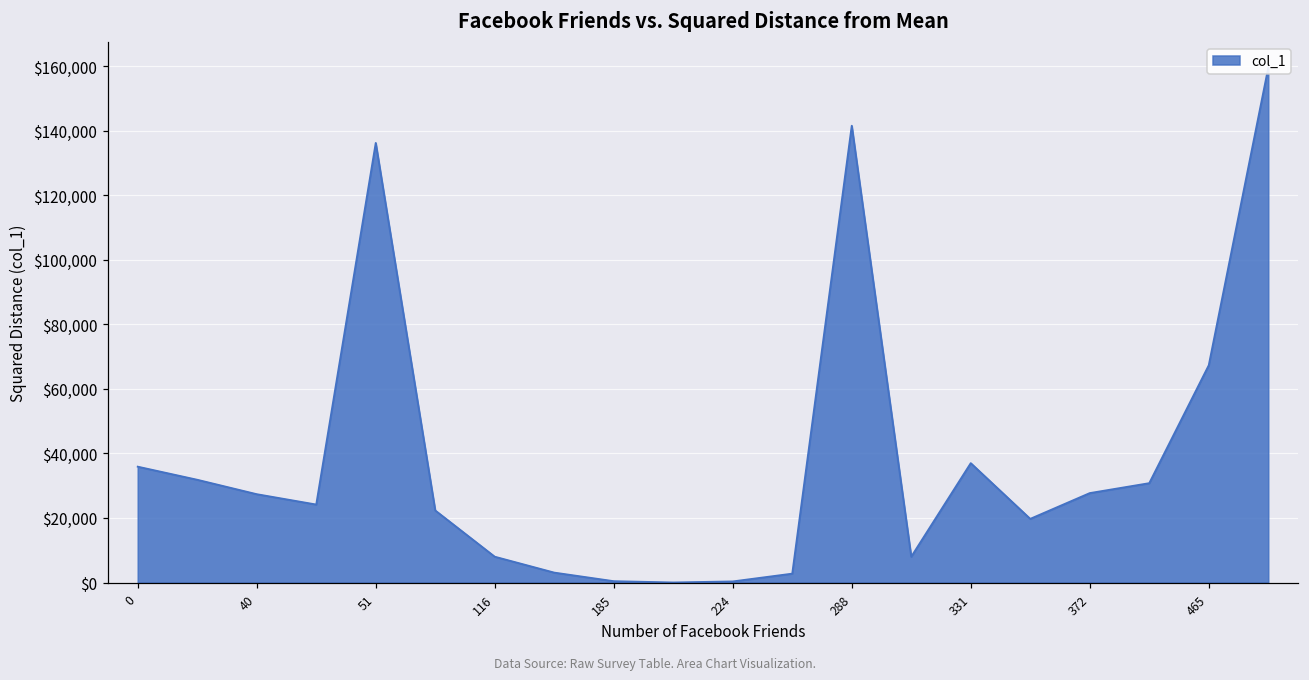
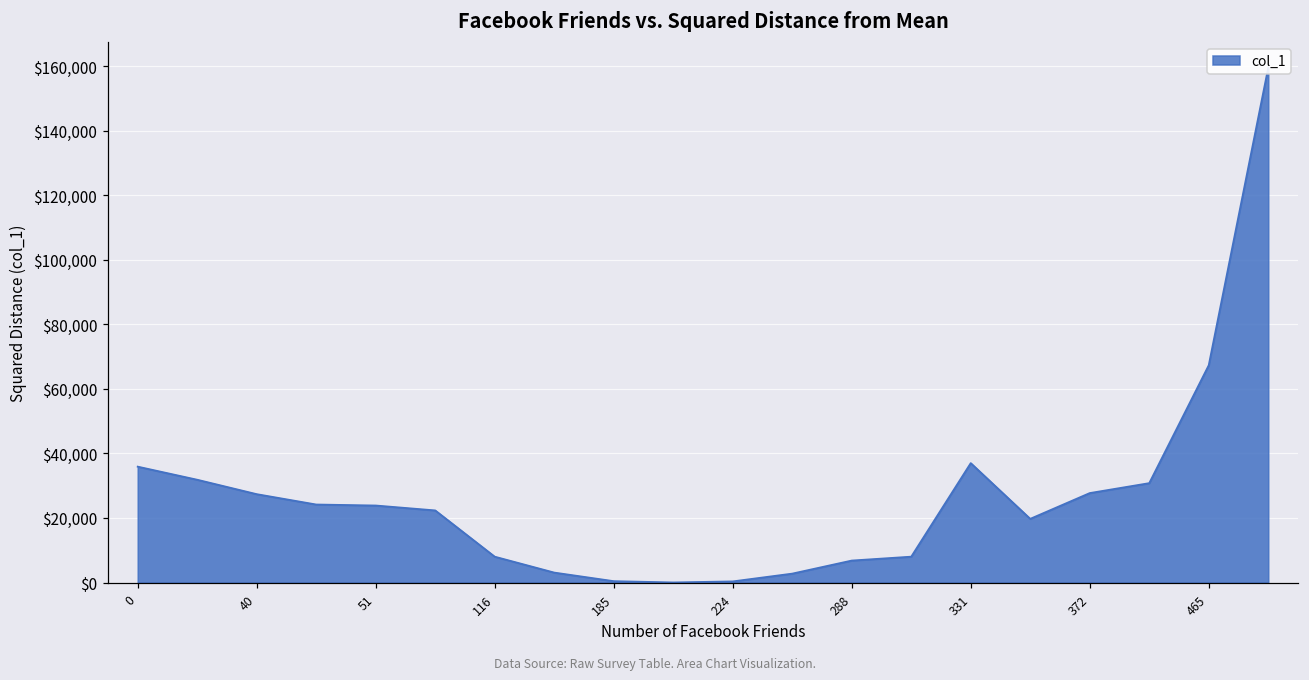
51: $136,000 -> $24,000
288: $142,000 -> $7,000
